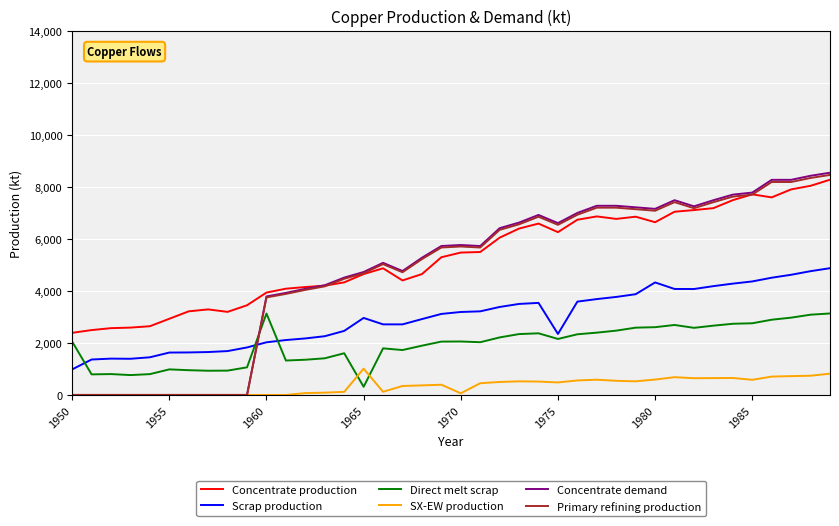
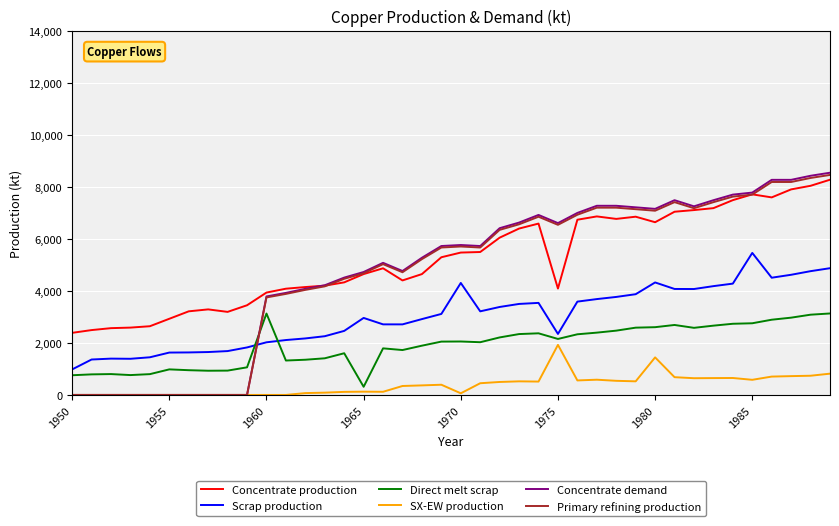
Direct melt scrap, 1950: 2,000 -> 800
SX-EW production, 1965: 1,000 -> 100
Scrap production, 1970: 3,200 -> 4,300
Concentrate production, 1975: 6,300 -> 4,100
SX-EW production, 1975: 500 -> 1,900
SX-EW production, 1980: 600 -> 1,400
Scrap production, 1985: 4,400 -> 5,500
